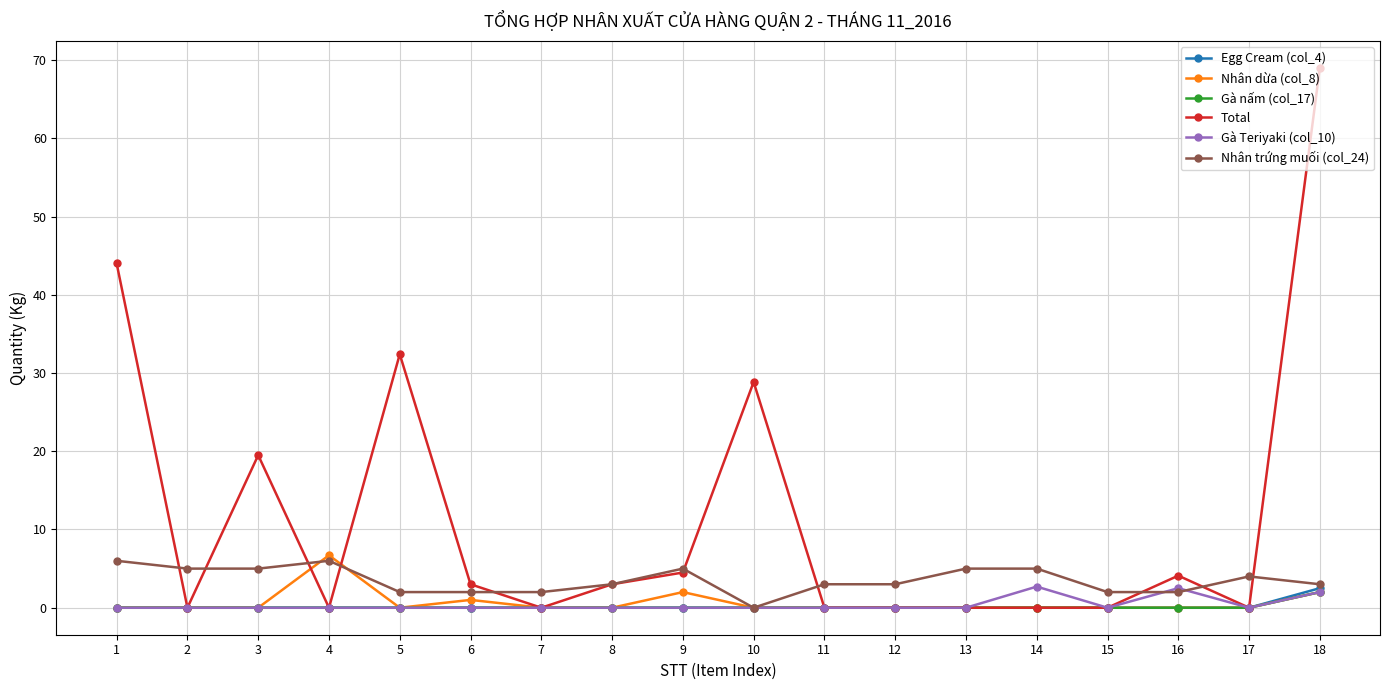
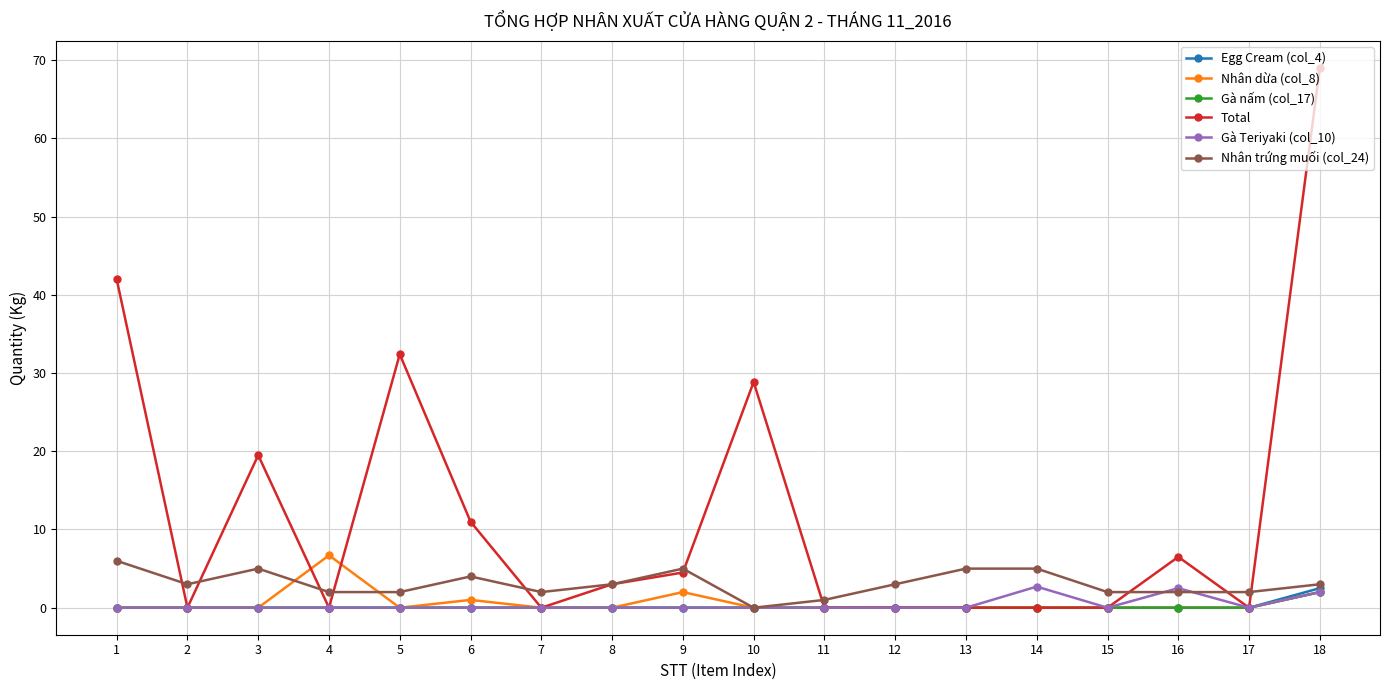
Total, 1: 44 -> 42
Nhân trứng muối (col_24), 2: 5 -> 3
Nhân trứng muối (col_24), 4: 6 -> 2
Total, 6: 3 -> 11
Nhân trứng muối (col_24), 6: 2 -> 4
Nhân trứng muối (col_24), 11: 3 -> 1
Total, 16: 4 -> 7
Nhân trứng muối (col_24), 17: 4 -> 2
